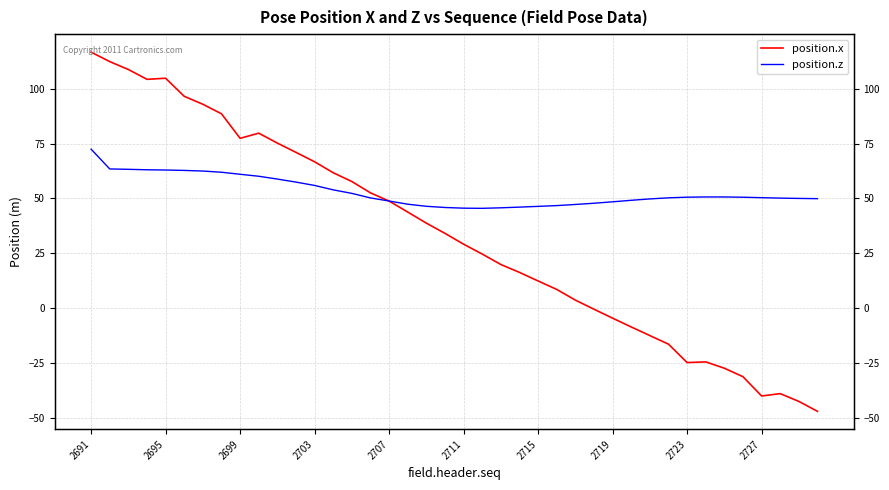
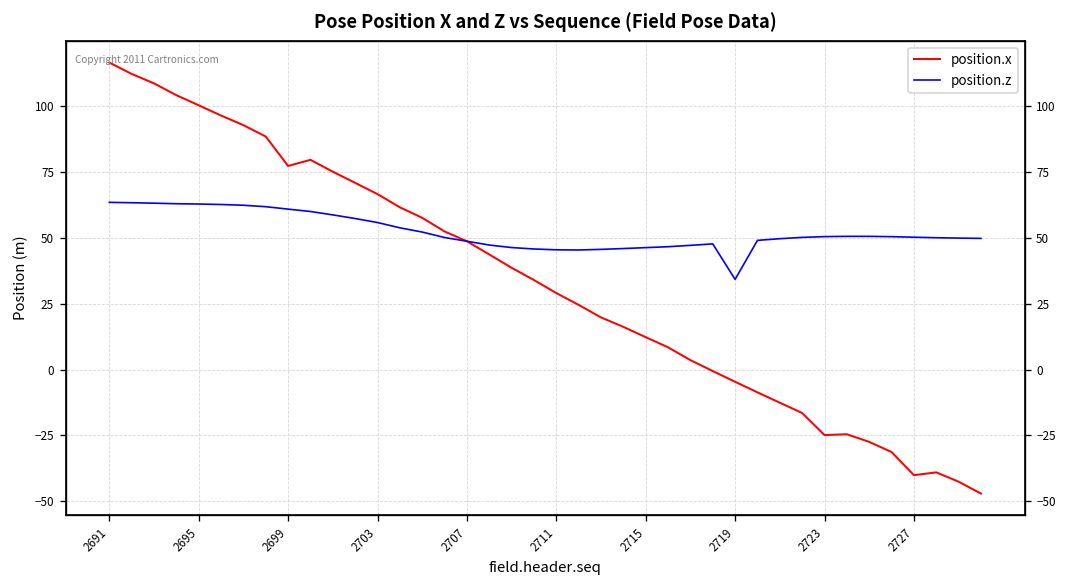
position.z, 2691: 72 -> 64
position.x, 2695: 105 -> 100
position.z, 2719: 48 -> 34
